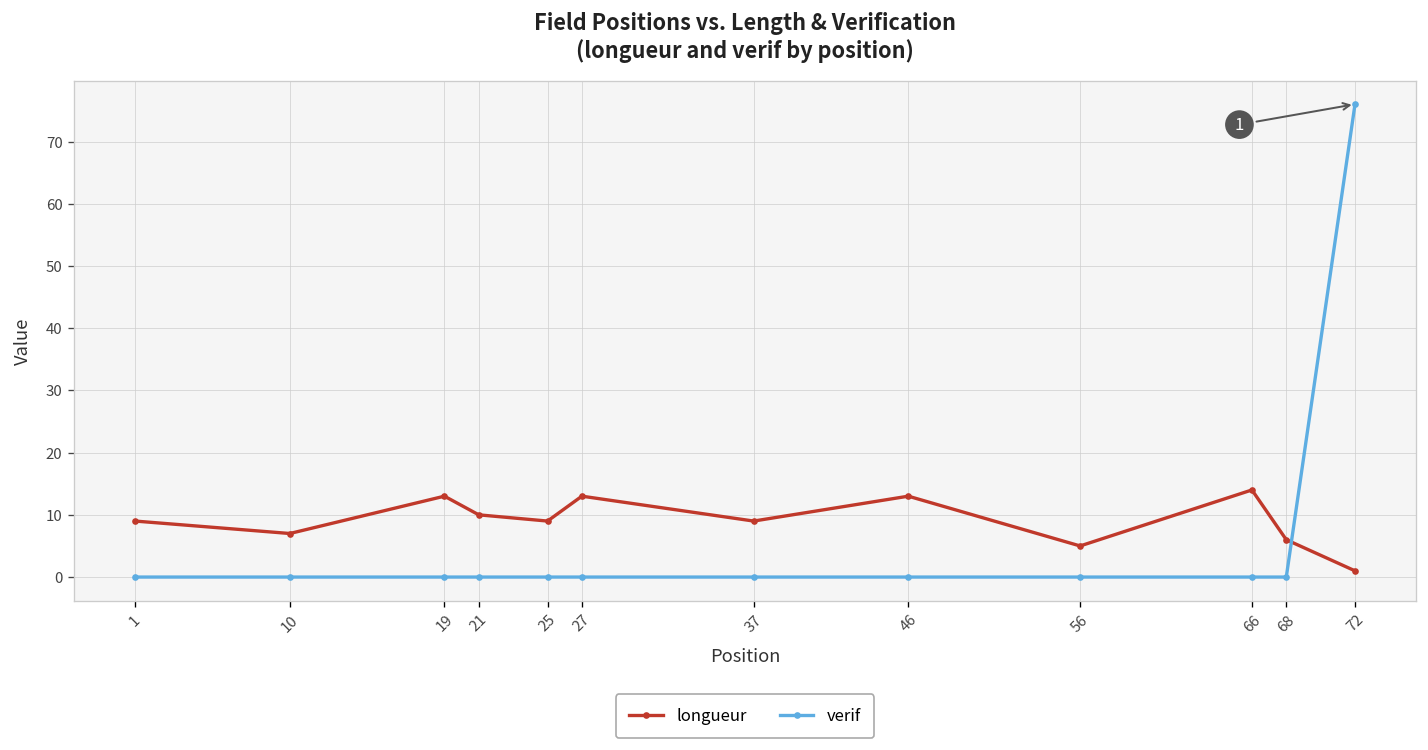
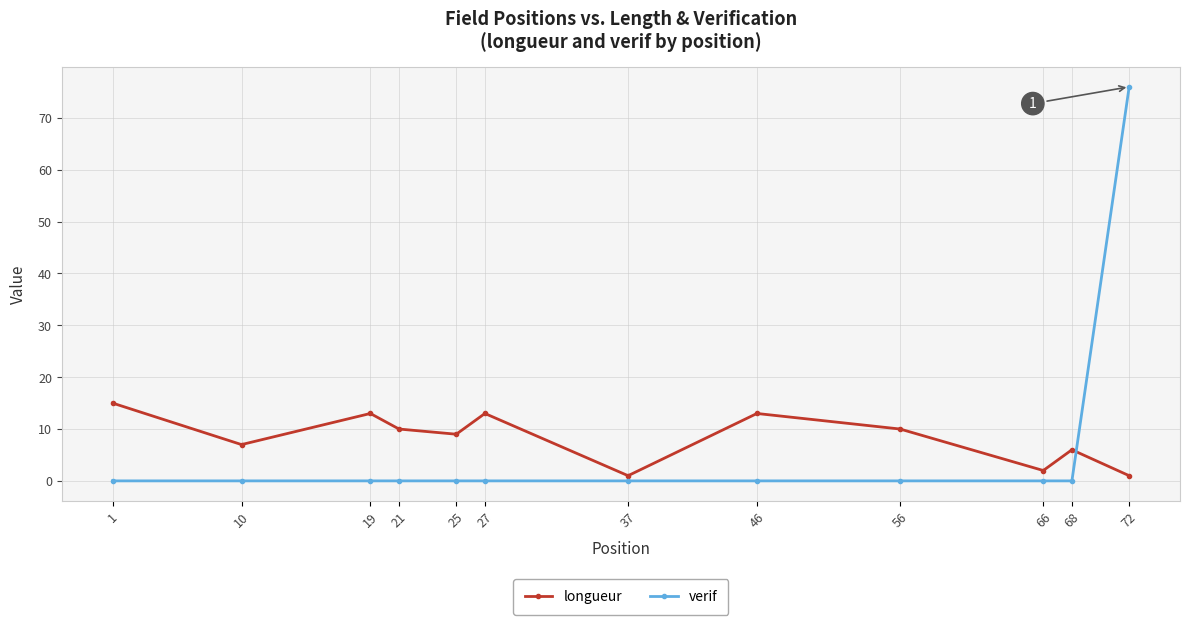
longueur, 1: 9 -> 15
longueur, 37: 9 -> 1
longueur, 56: 5 -> 10
longueur, 66: 14 -> 2
